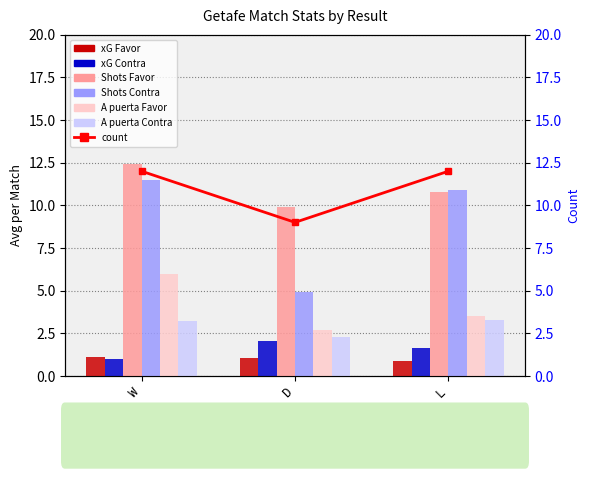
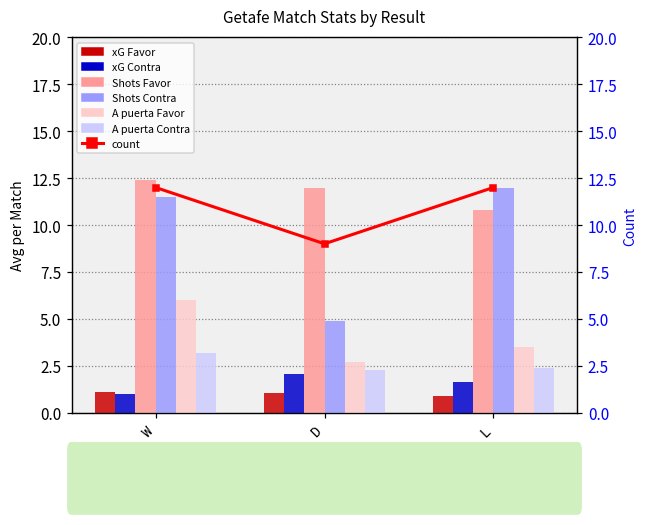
Shots Favor, D: 9.9 -> 12.0
Shots Contra, L: 10.9 -> 12.0
A puerta Contra, L: 3.3 -> 2.4
